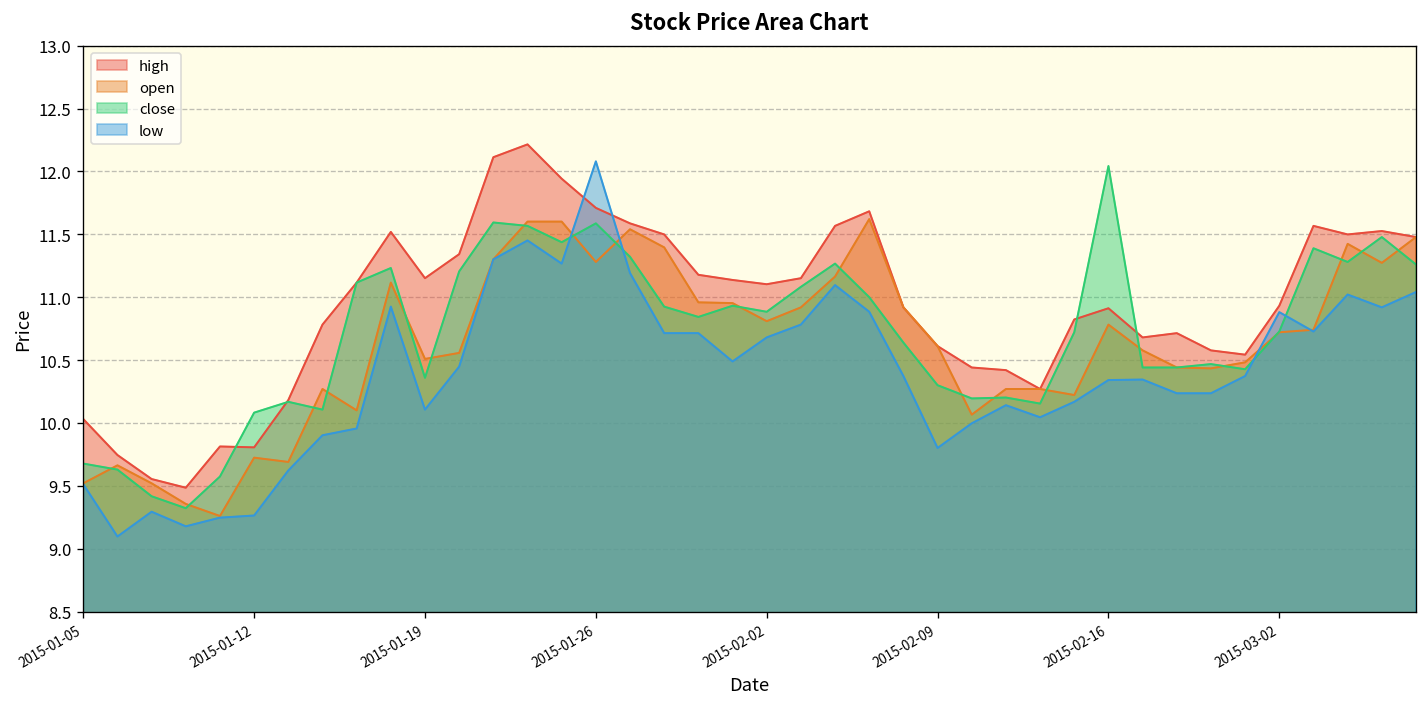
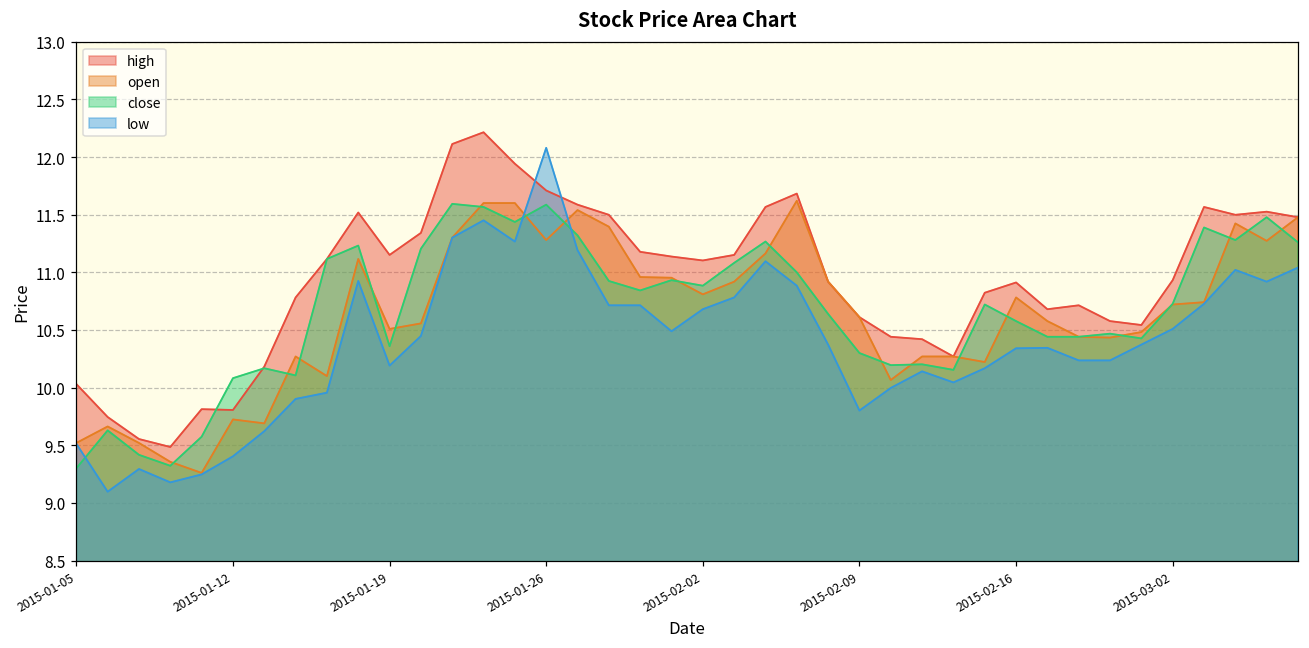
close, 2015-01-05: 9.68 -> 9.30
low, 2015-01-12: 9.26 -> 9.40
low, 2015-01-19: 10.11 -> 10.19
close, 2015-02-16: 12.04 -> 10.58
low, 2015-03-02: 10.88 -> 10.51
